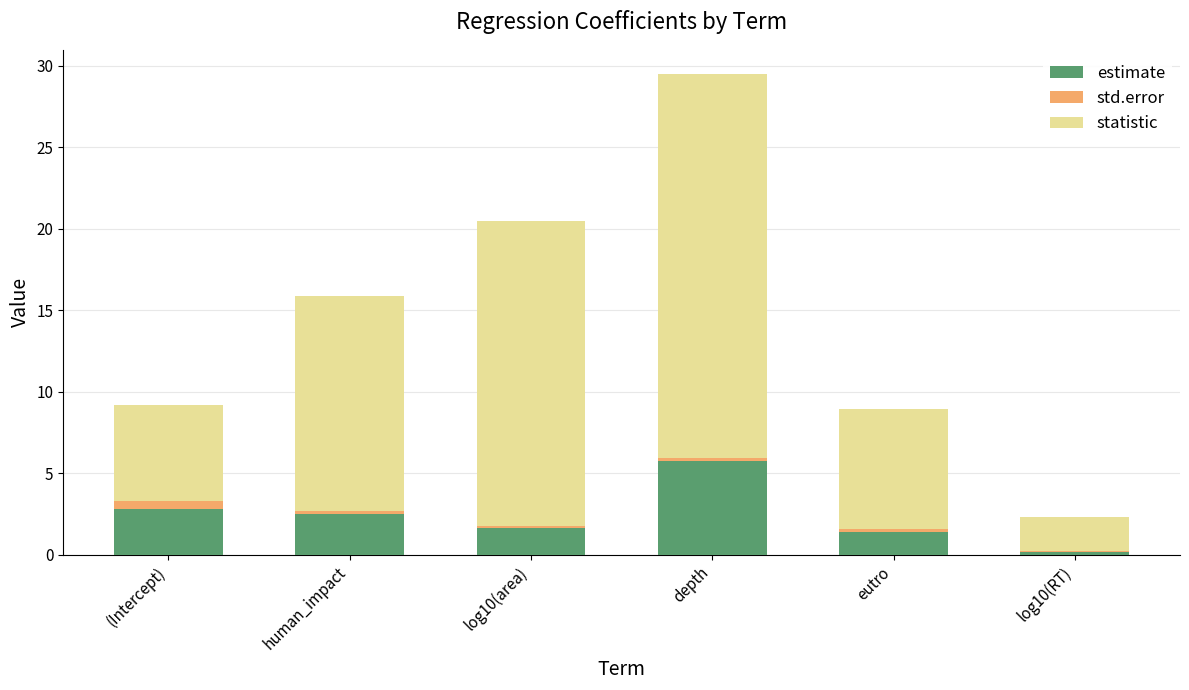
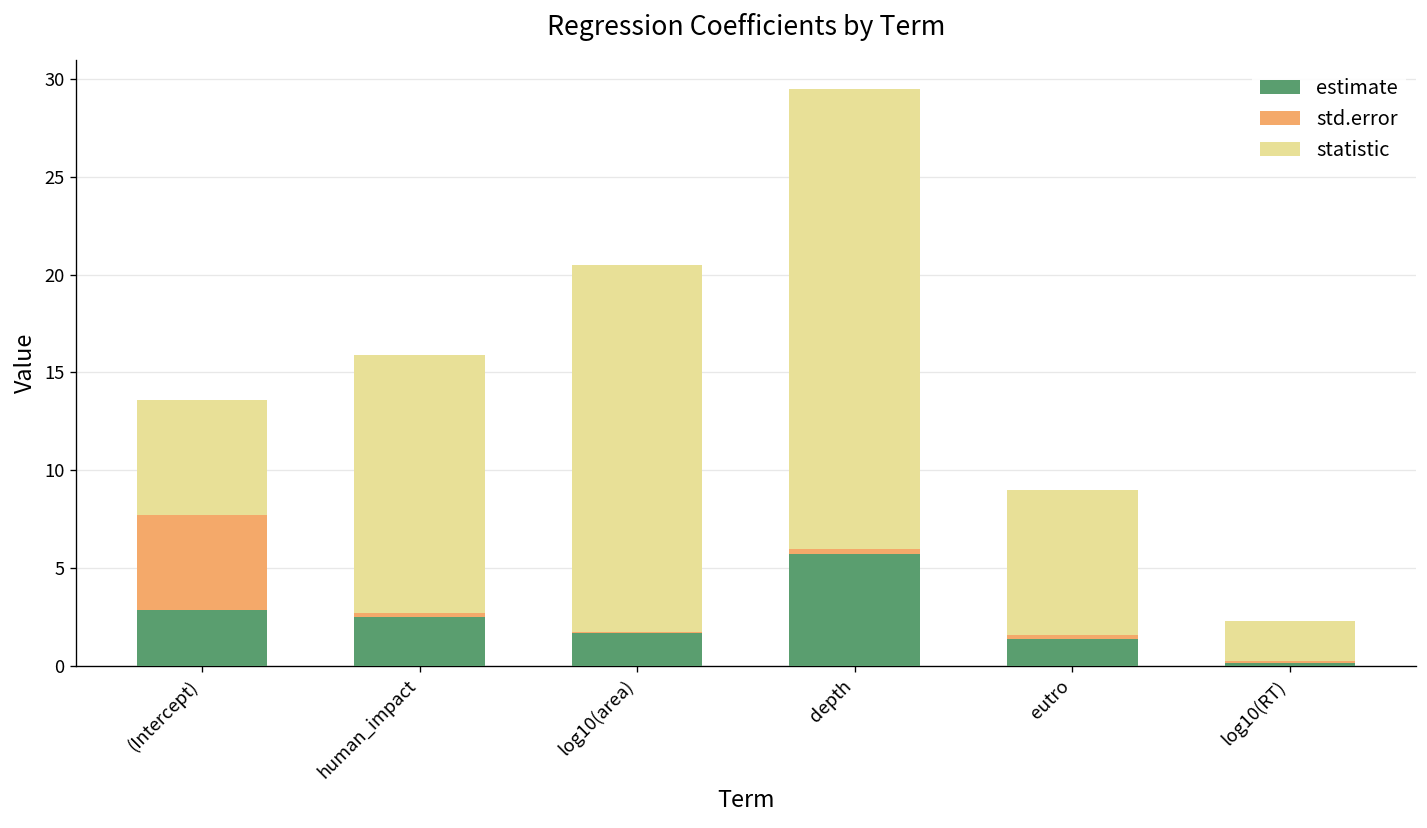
std.error, (Intercept): 0.5 -> 4.9
